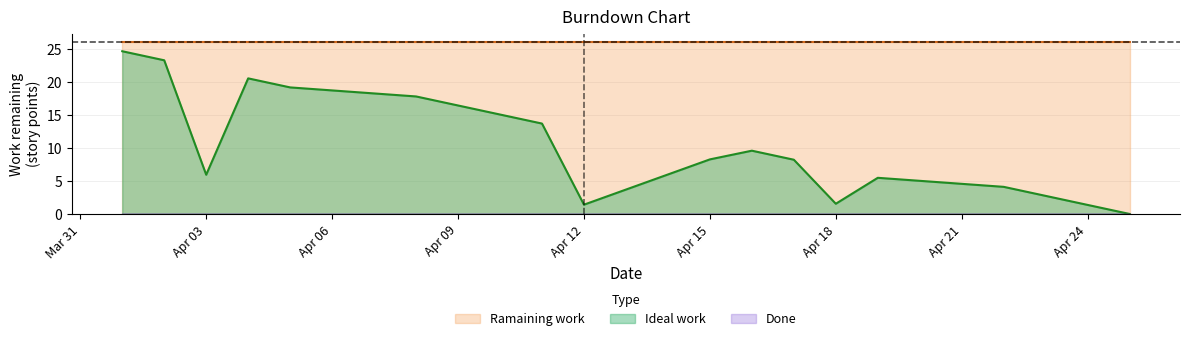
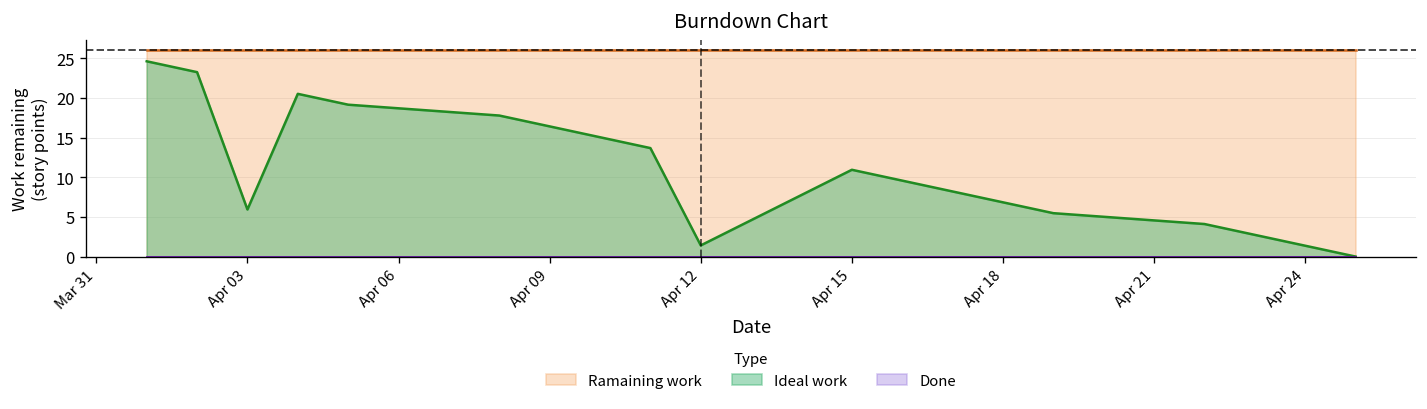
Ideal work, Apr 15: 8 -> 11
Ideal work, Apr 18: 2 -> 7
